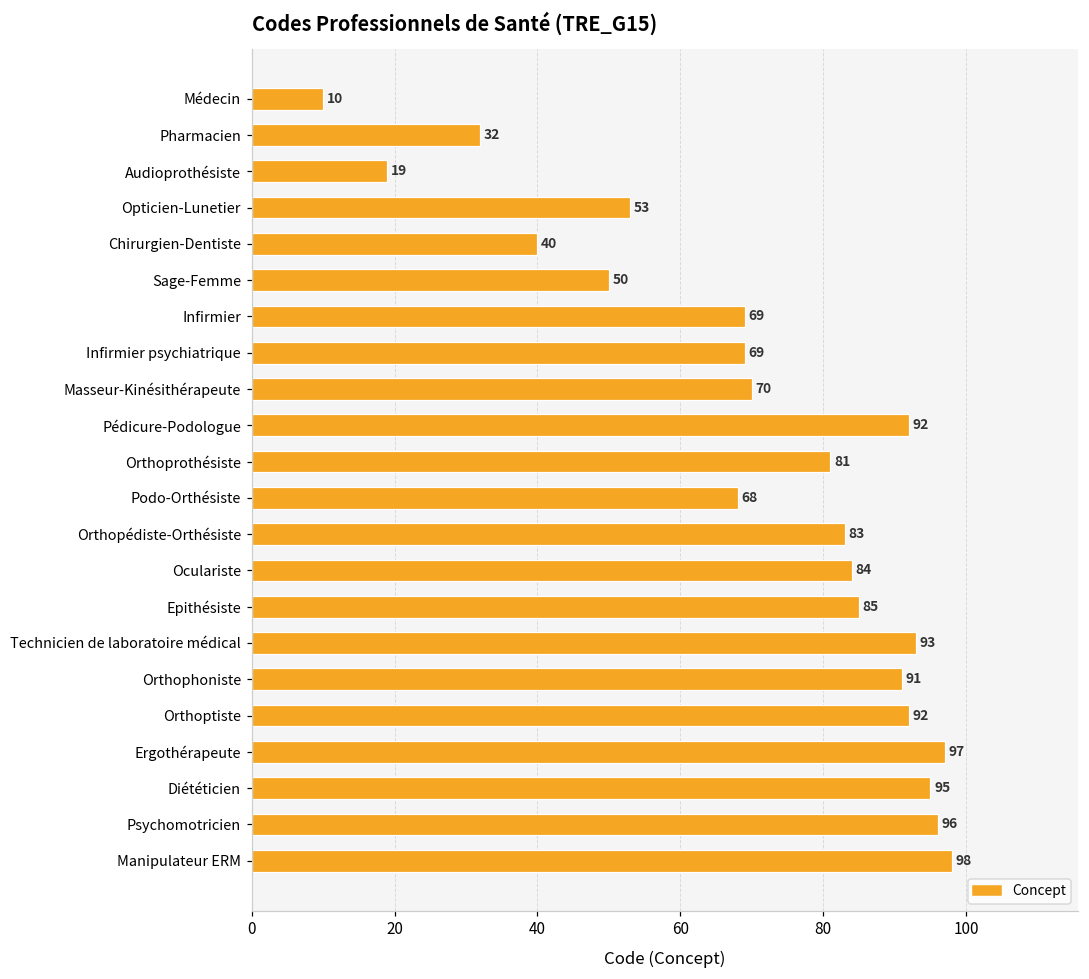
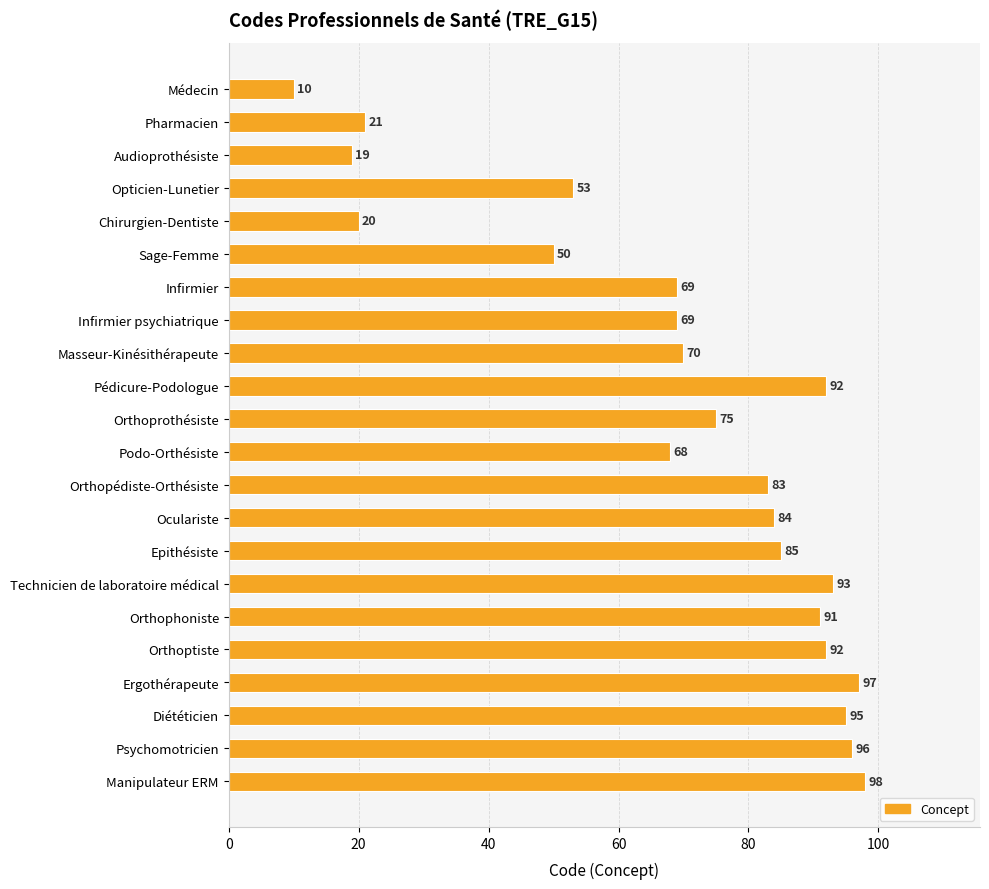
Pharmacien: 32 -> 21
Chirurgien-Dentiste: 40 -> 20
Orthoprothésiste: 81 -> 75
